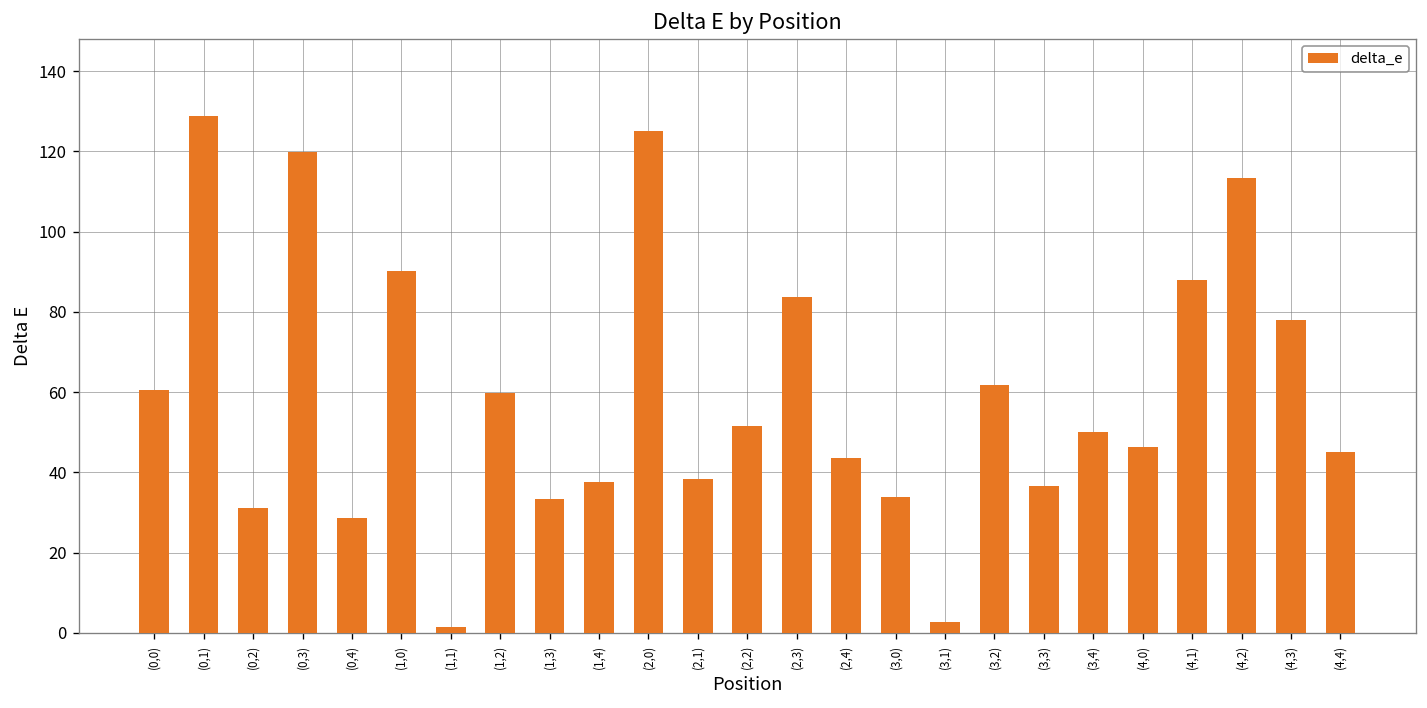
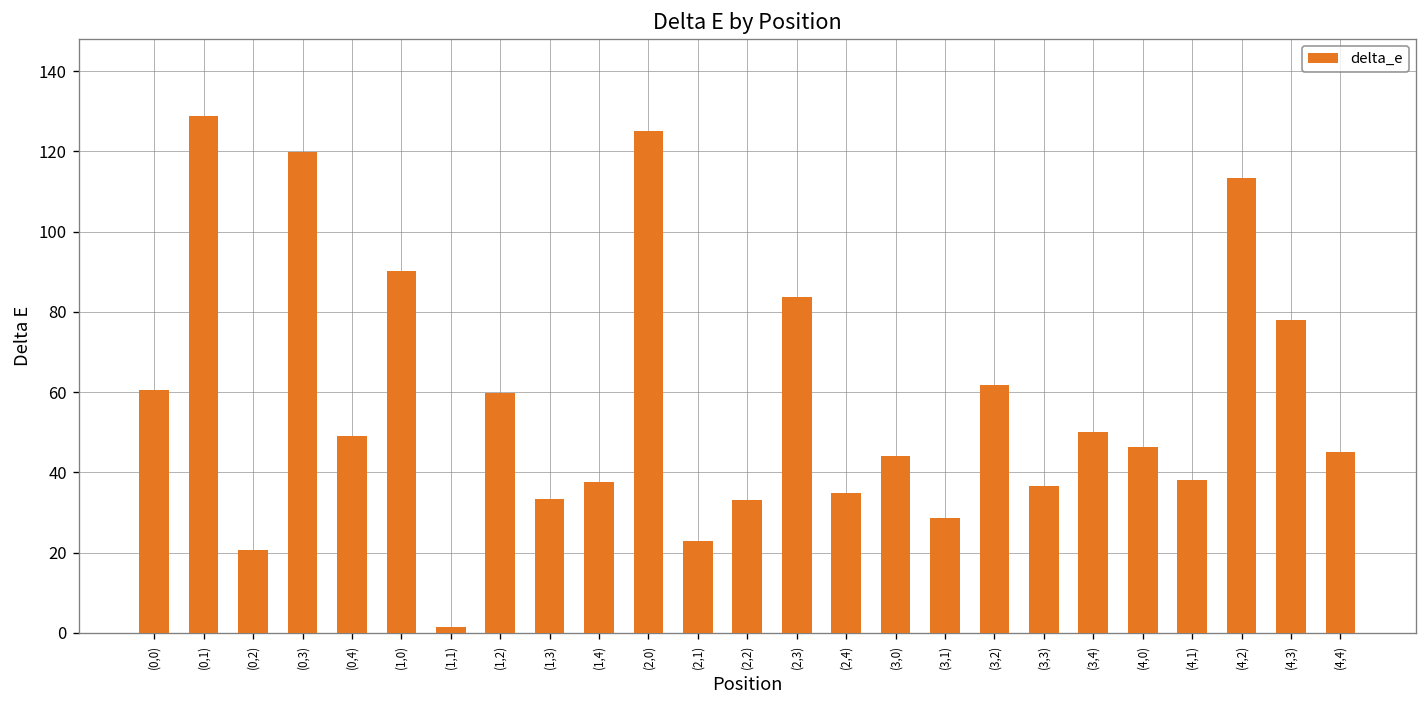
(0,2): 31 -> 21
(0,4): 29 -> 49
(2,1): 38 -> 23
(2,2): 52 -> 33
(2,4): 44 -> 35
(3,0): 34 -> 44
(3,1): 3 -> 29
(4,1): 88 -> 38
